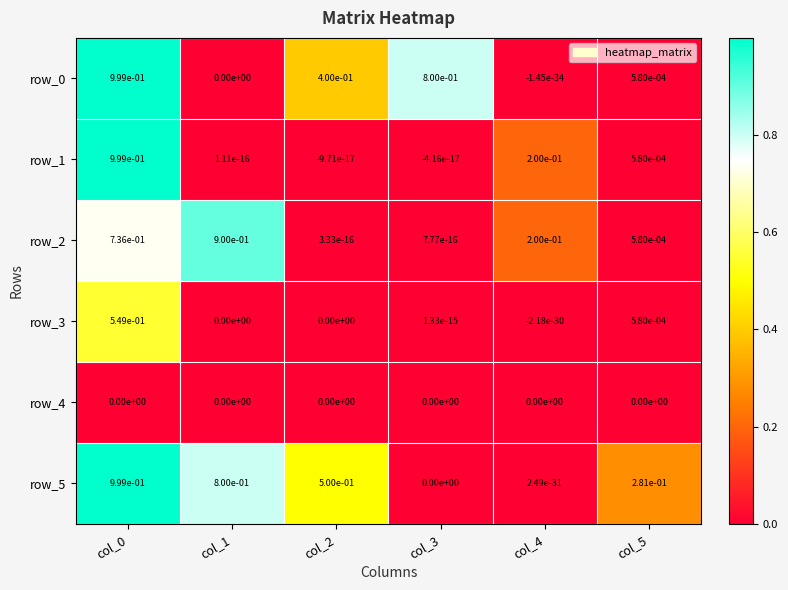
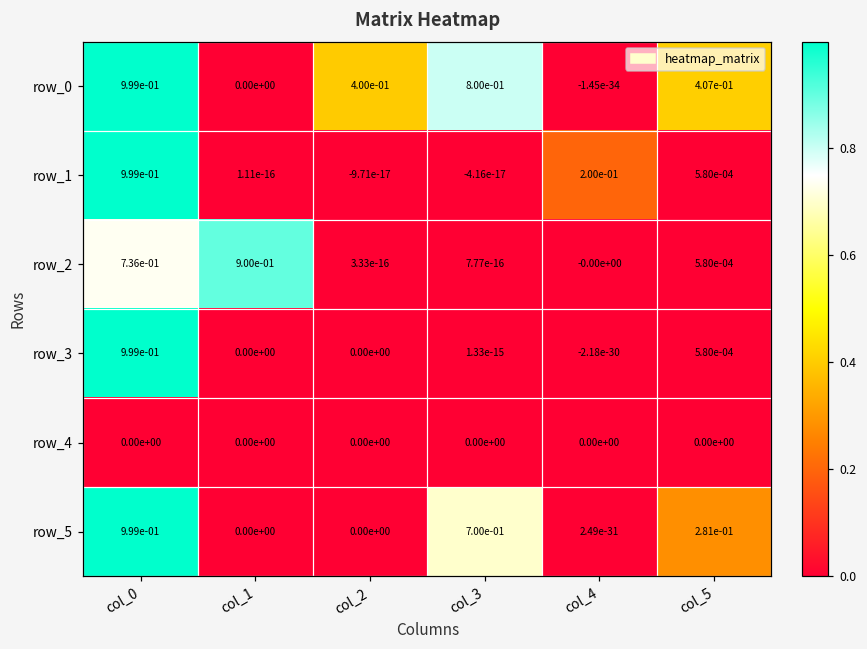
row_0, col_5: 5.80e-04 -> 4.07e-01
row_2, col_4: 2.00e-01 -> -0.00e+00
row_3, col_0: 5.49e-01 -> 9.99e-01
row_5, col_1: 8.00e-01 -> 0.00e+00
row_5, col_2: 5.00e-01 -> 0.00e+00
row_5, col_3: 0.00e+00 -> 7.00e-01
